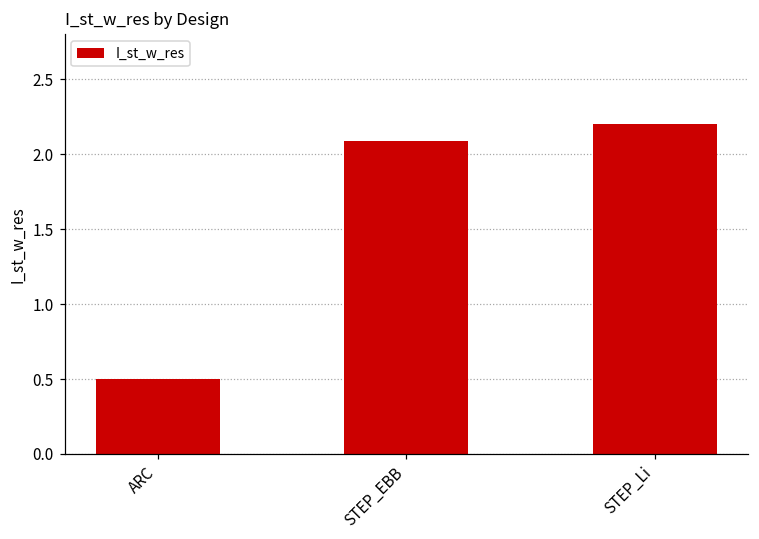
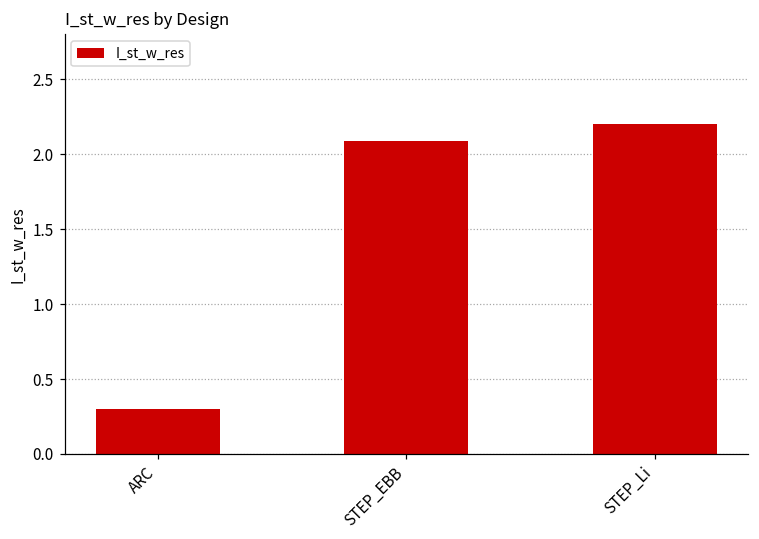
ARC: 0.5 -> 0.3
